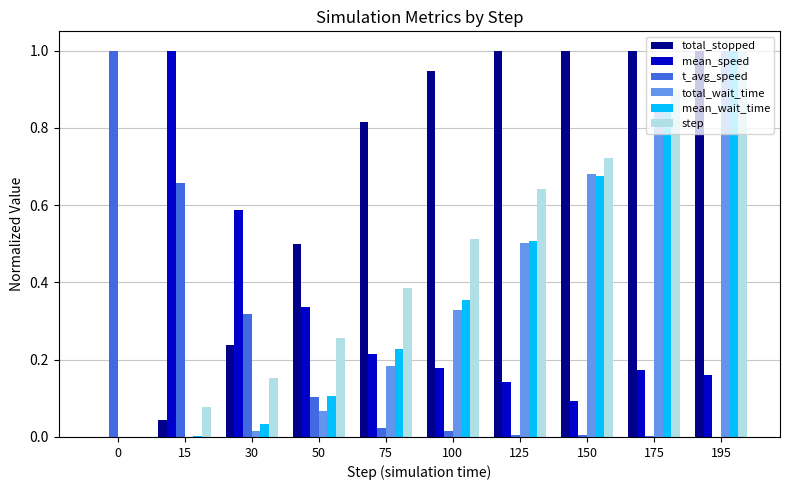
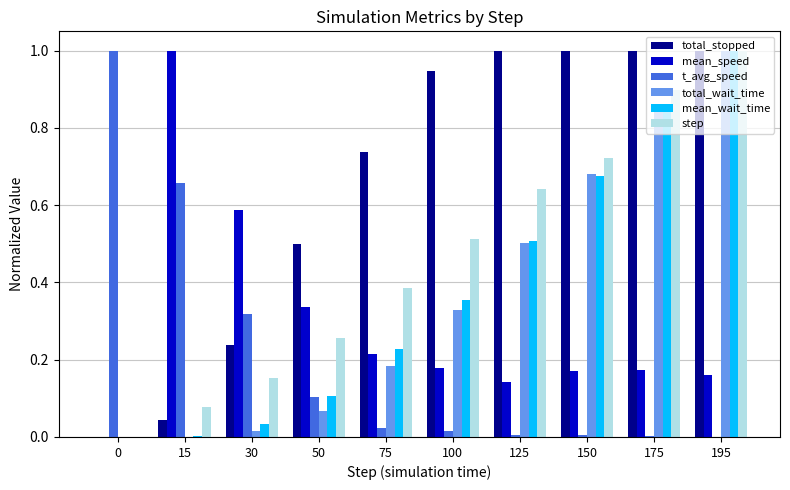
total_stopped, 75: 0.82 -> 0.74
mean_speed, 150: 0.09 -> 0.17
